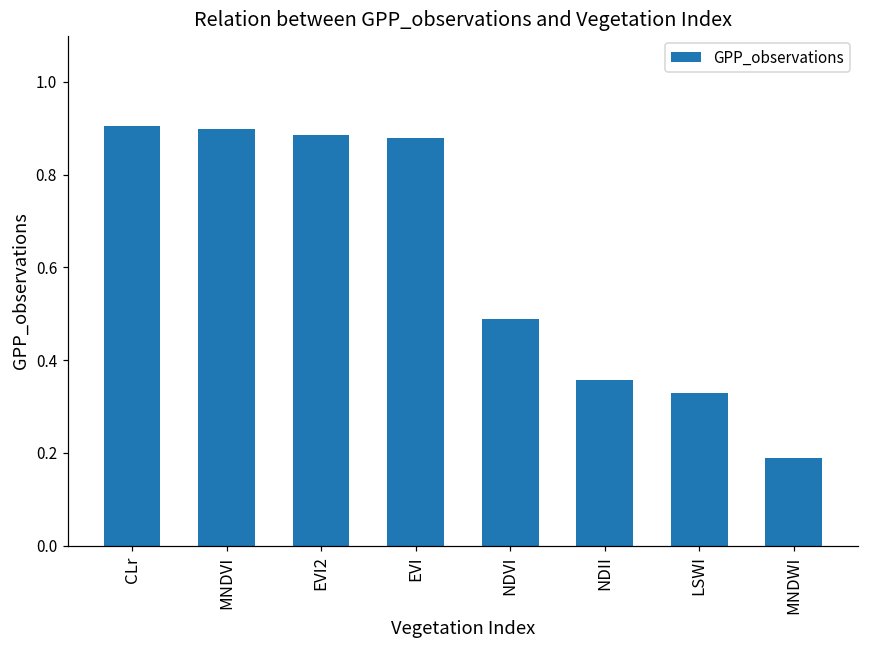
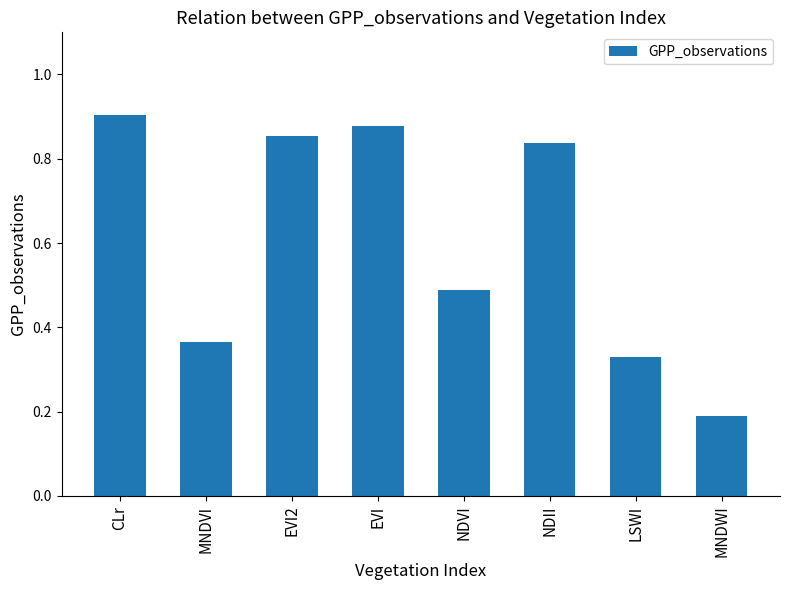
MNDVI: 0.90 -> 0.36
EVI2: 0.88 -> 0.85
NDII: 0.36 -> 0.84
